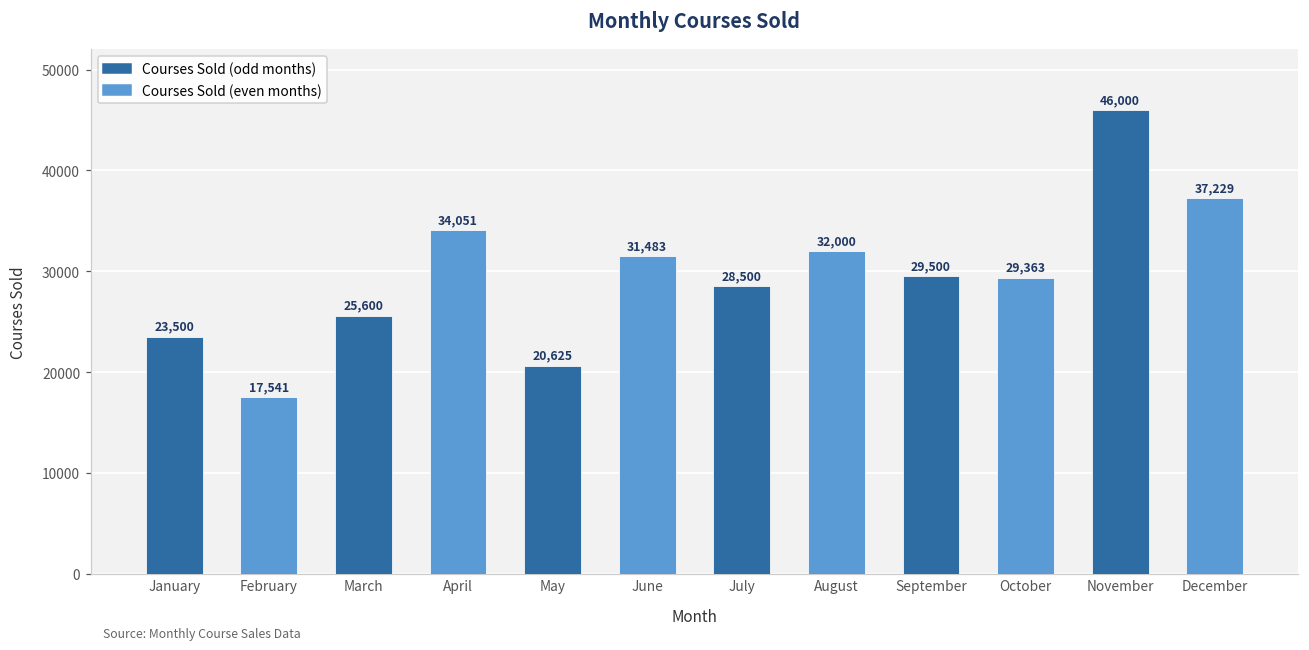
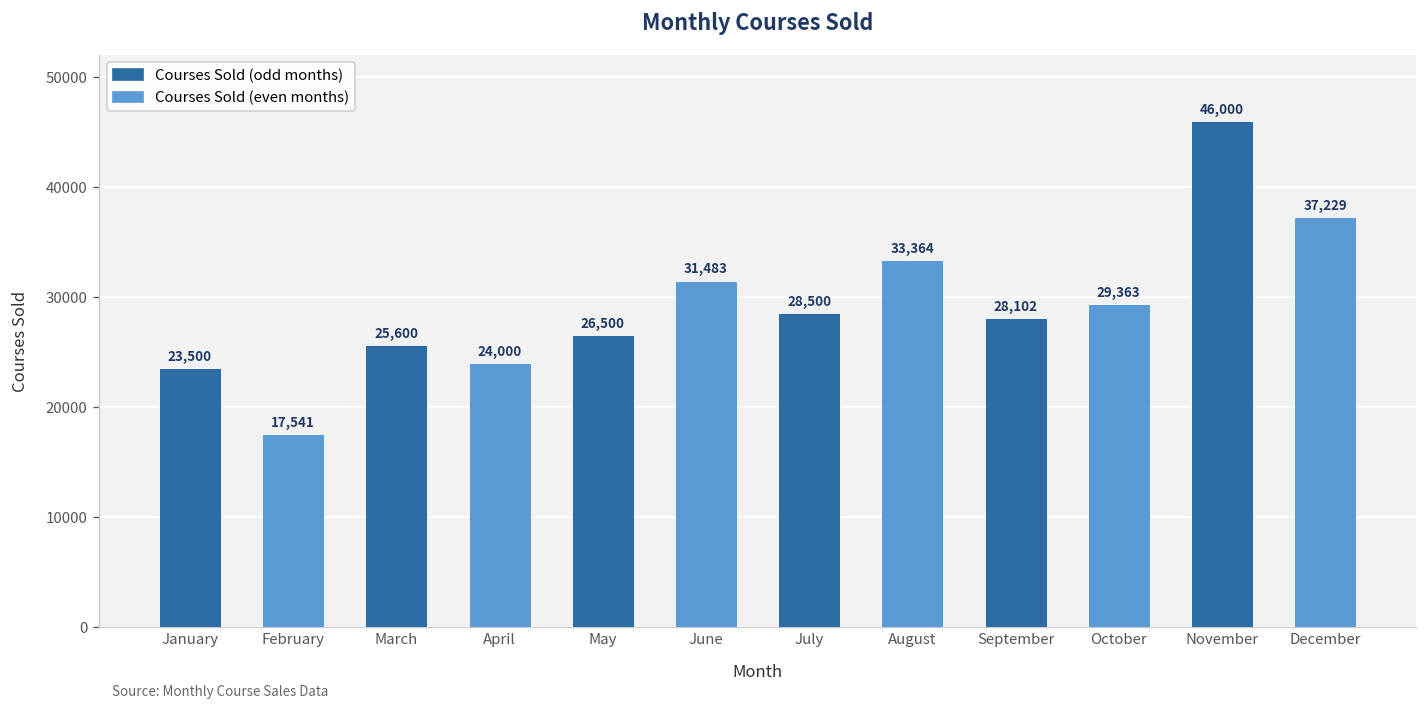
April: 34,051 -> 24,000
May: 20,625 -> 26,500
August: 32,000 -> 33,364
September: 29,500 -> 28,102
